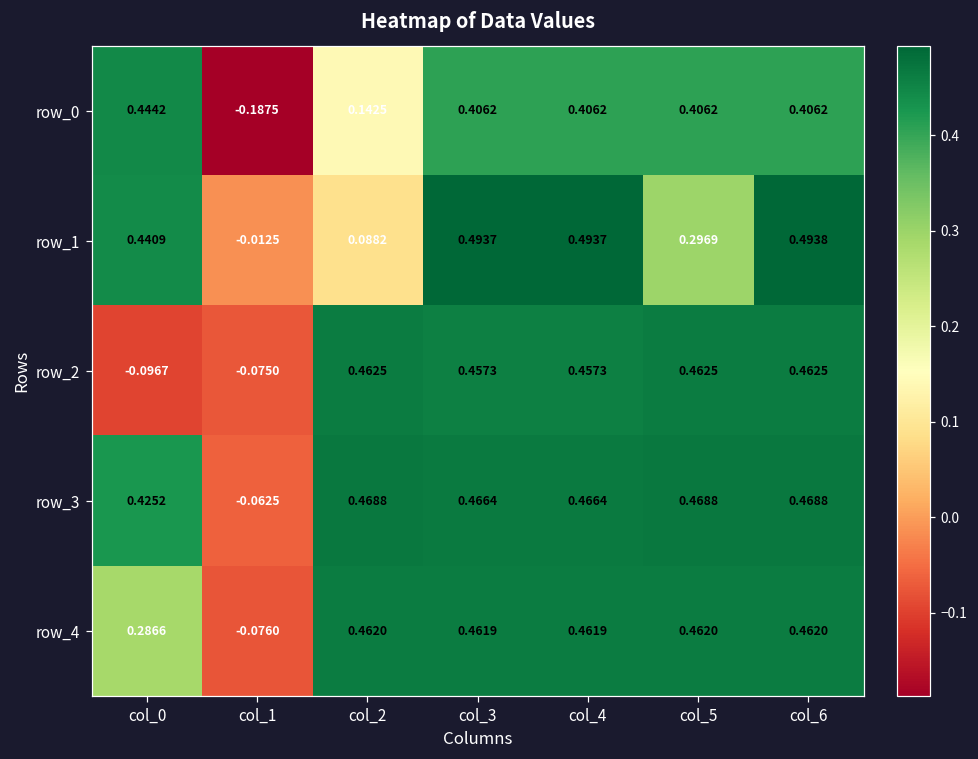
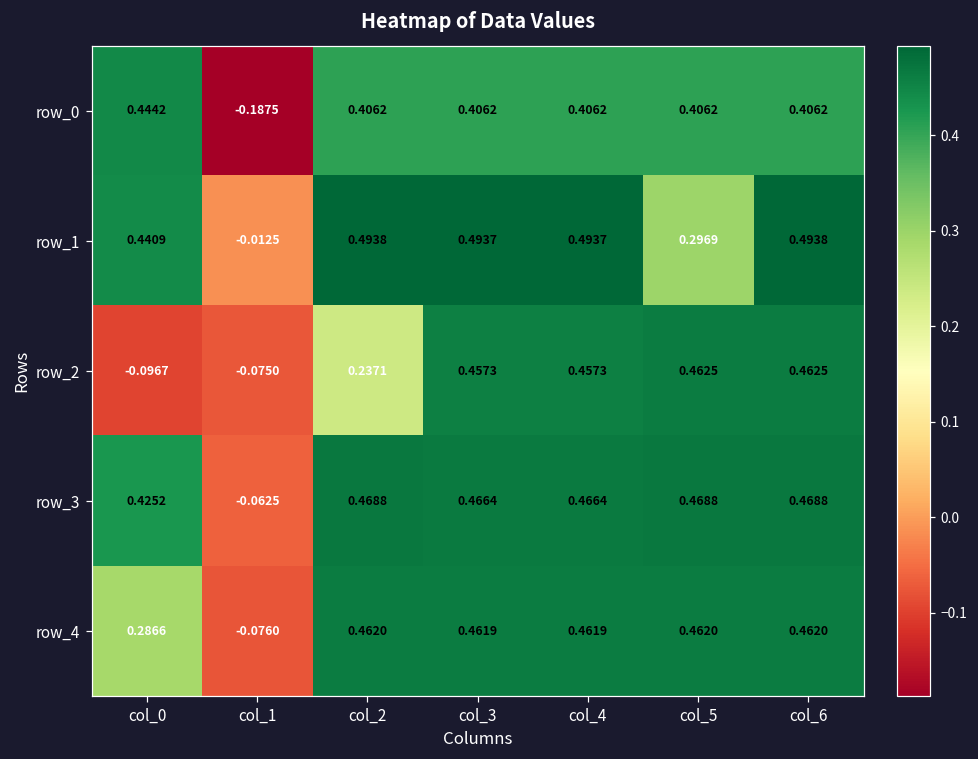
row_0, col_2: 0.1425 -> 0.4062
row_1, col_2: 0.0882 -> 0.4938
row_2, col_2: 0.4625 -> 0.2371
